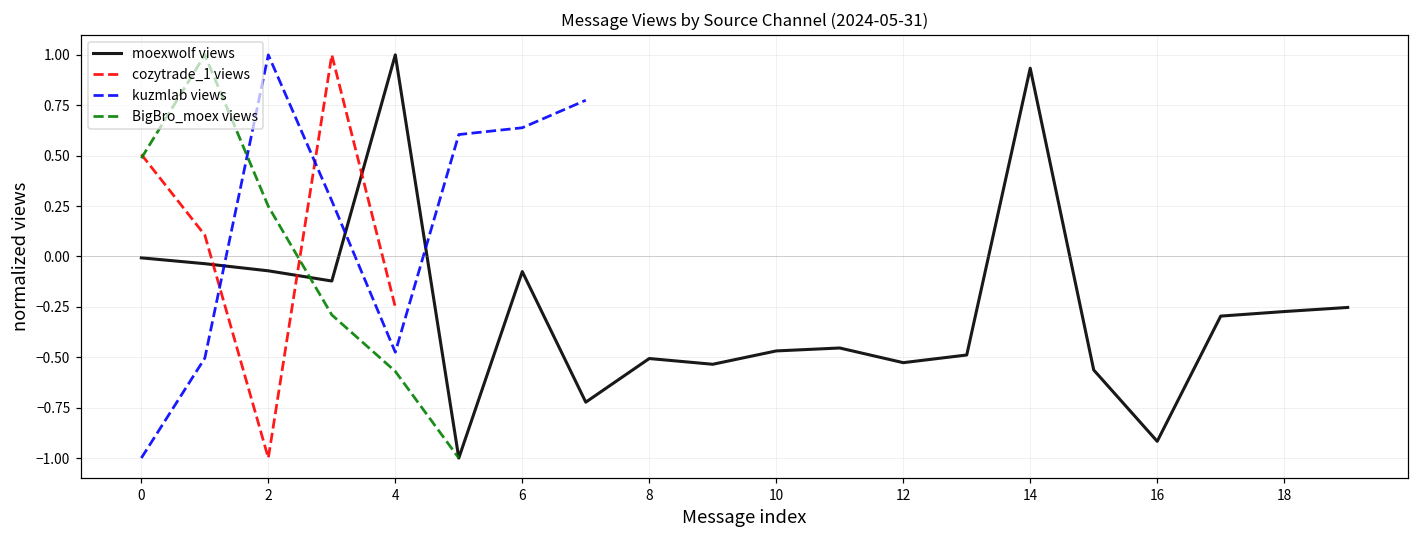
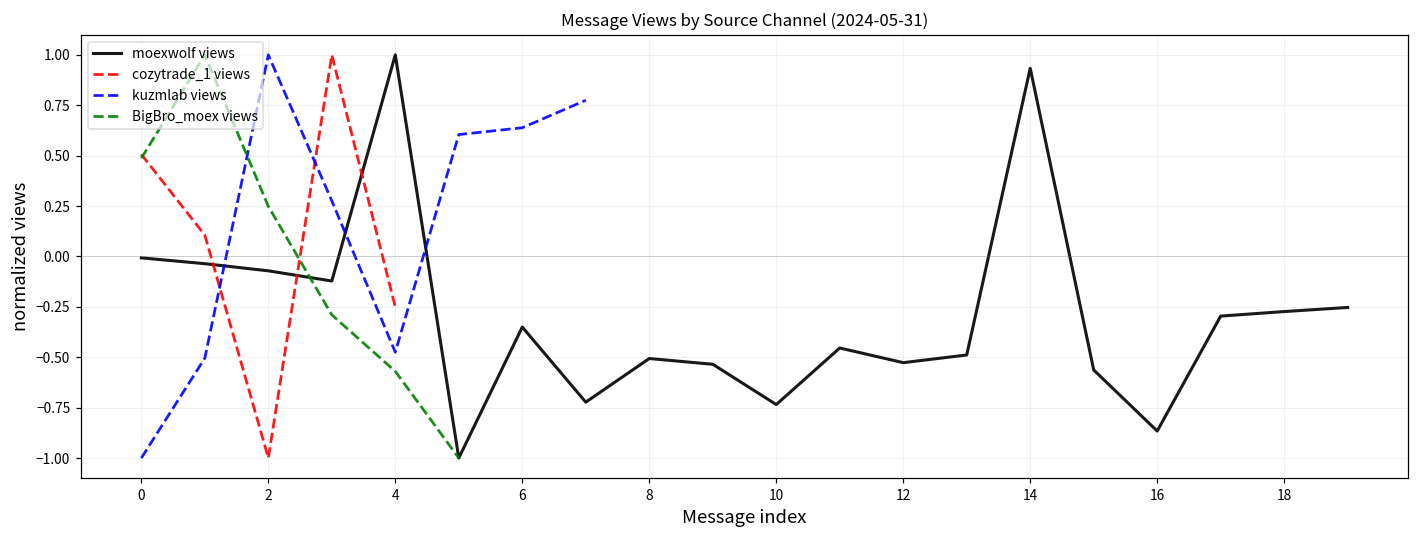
moexwolf views, 6: -0.08 -> -0.35
moexwolf views, 10: -0.47 -> -0.73
moexwolf views, 16: -0.92 -> -0.87
